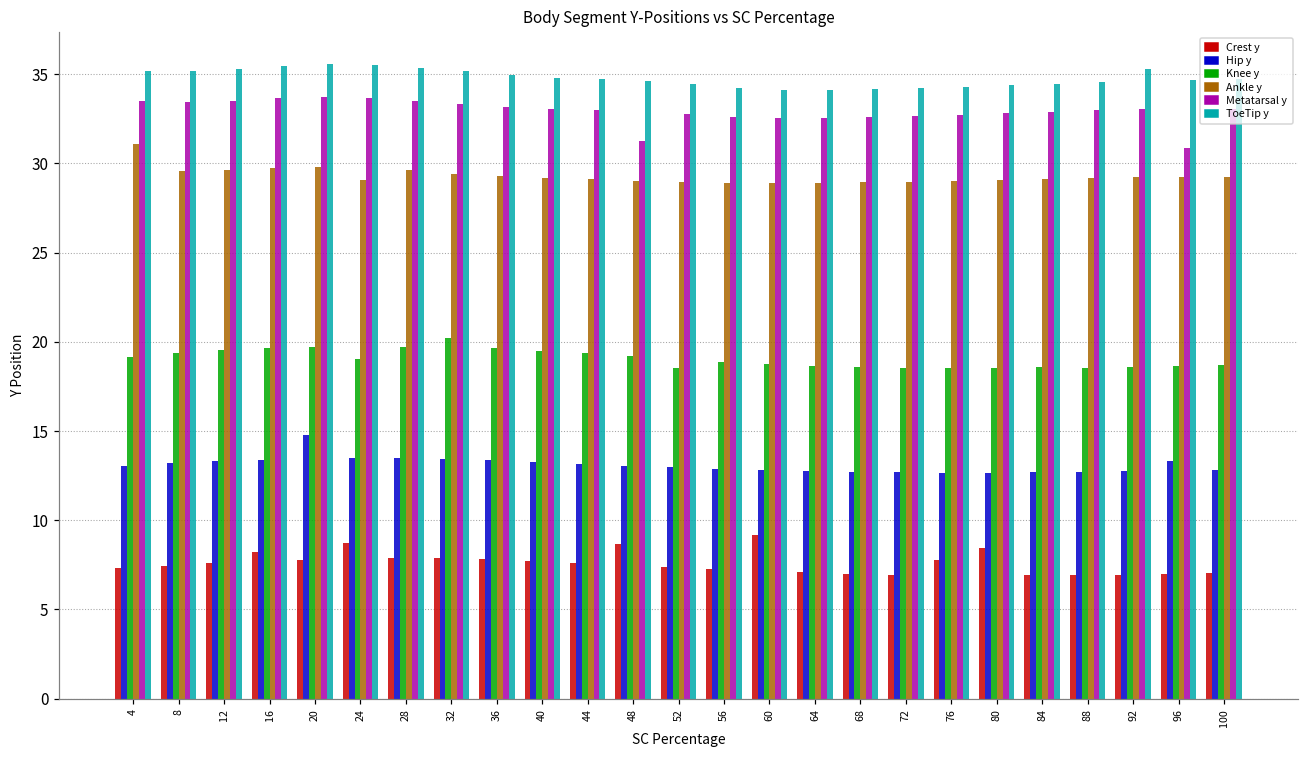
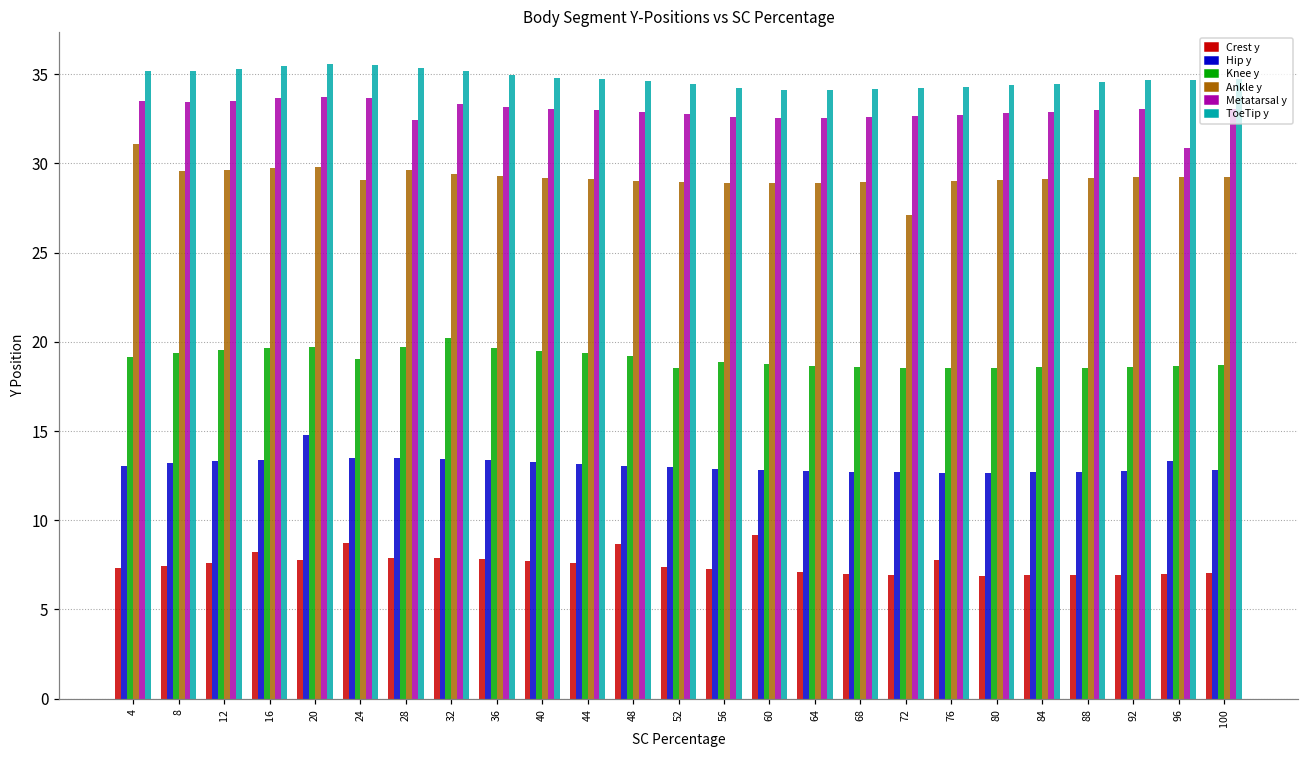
Metatarsal y, 28: 33.5 -> 32.4
Metatarsal y, 48: 31.2 -> 32.9
Ankle y, 72: 29.0 -> 27.1
Crest y, 80: 8.5 -> 6.9
ToeTip y, 92: 35.3 -> 34.6
